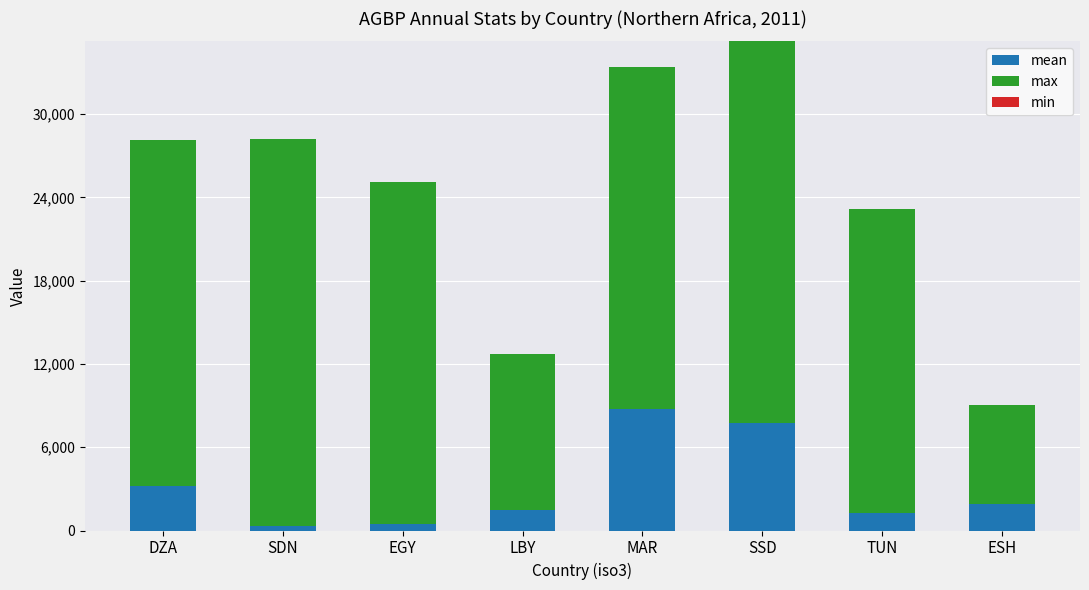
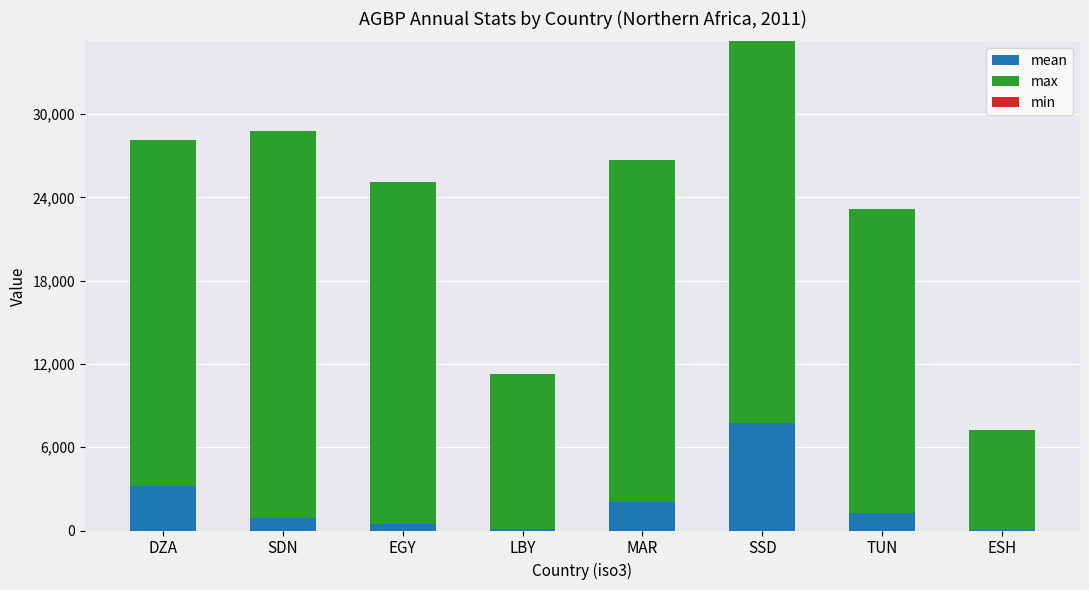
mean, SDN: 300 -> 900
mean, LBY: 1,500 -> 100
mean, MAR: 8,700 -> 2,000
mean, ESH: 1,900 -> 0
